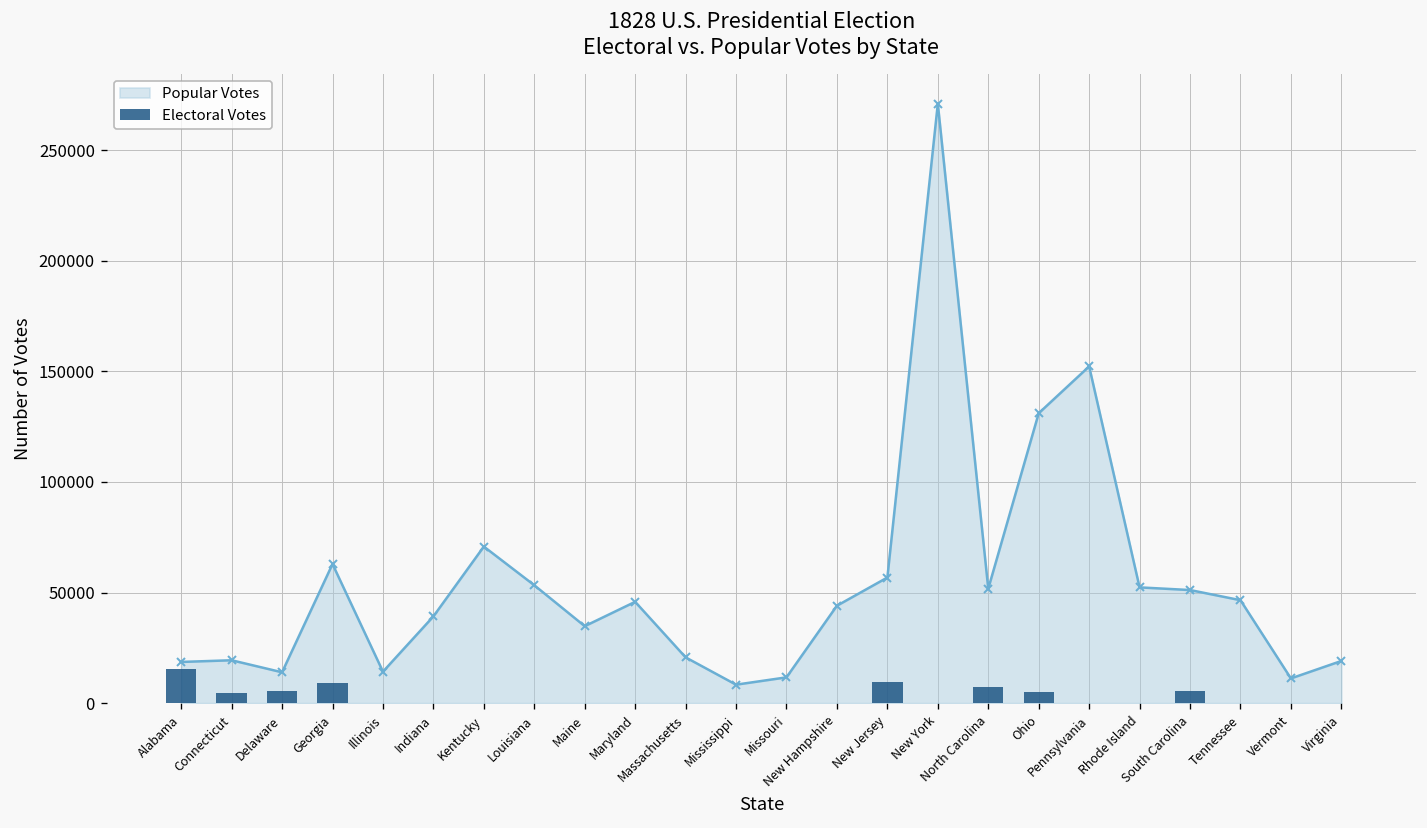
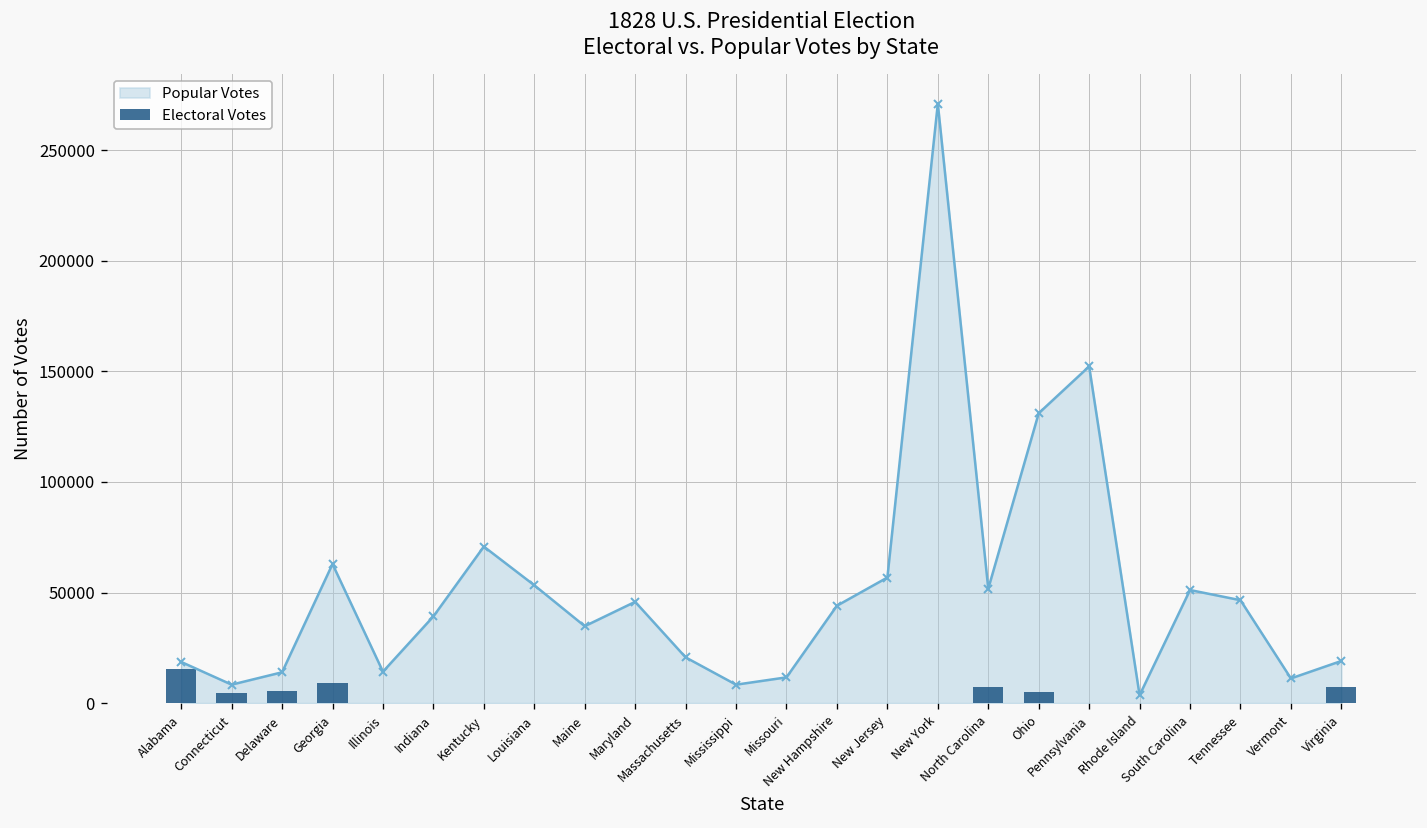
Popular Votes, Connecticut: 19000 -> 8000
Electoral Votes, New Jersey: 10000 -> 0
Popular Votes, Rhode Island: 52000 -> 4000
Electoral Votes, South Carolina: 6000 -> 0
Electoral Votes, Virginia: 0 -> 7000
